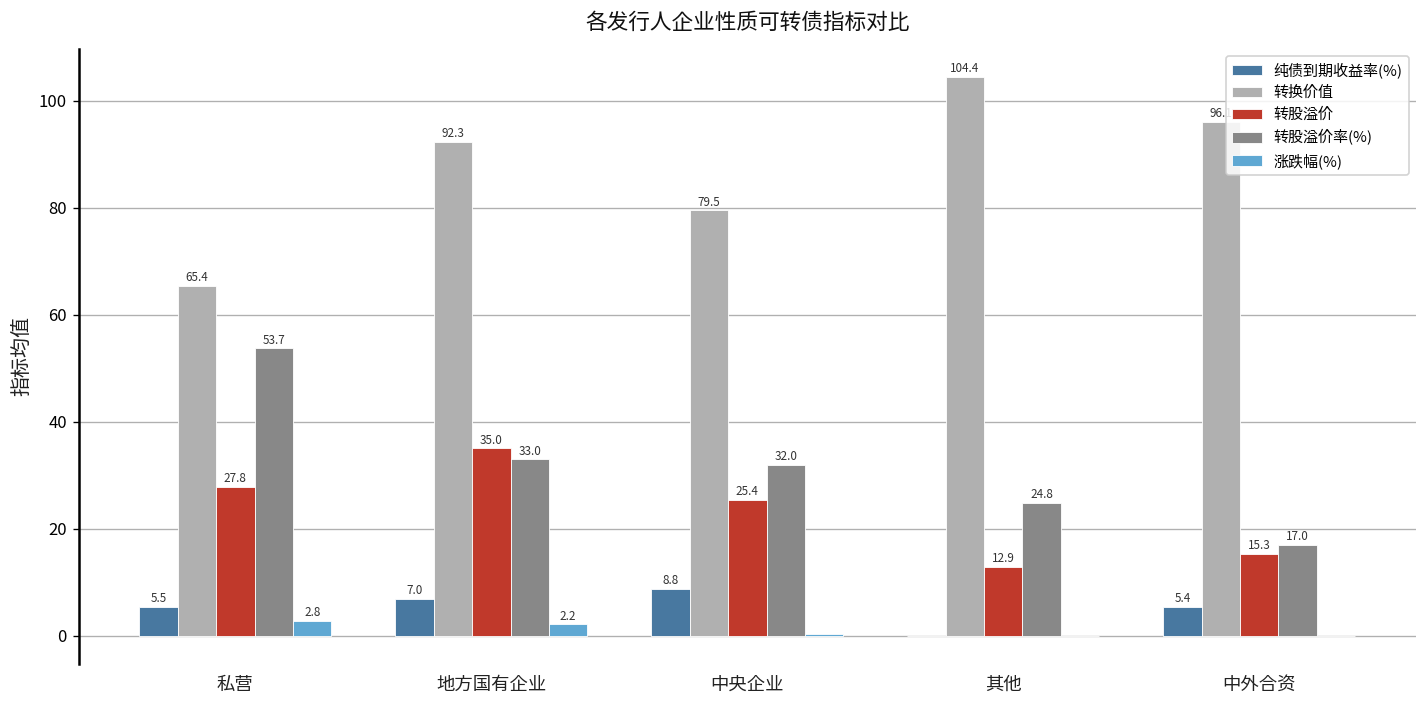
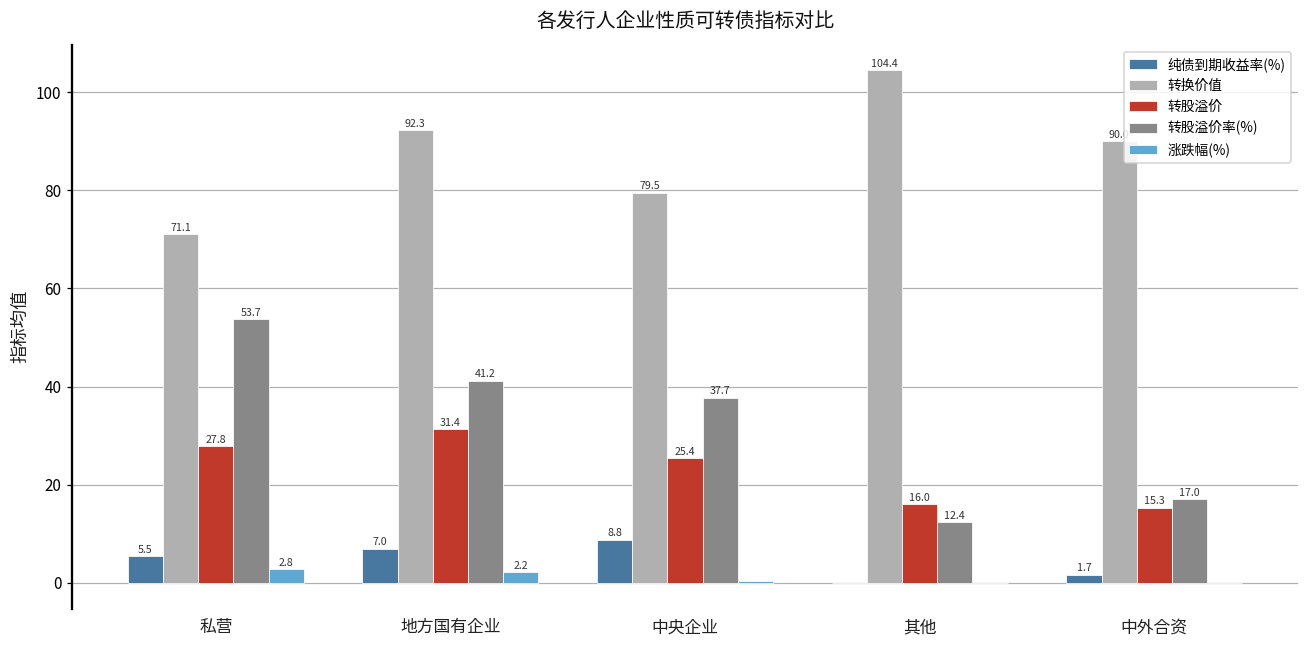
转换价值, 私营: 65.4 -> 71.1
转股溢价, 地方国有企业: 35.0 -> 31.4
转股溢价率(%), 地方国有企业: 33.0 -> 41.2
转股溢价率(%), 中央企业: 32.0 -> 37.7
转股溢价, 其他: 12.9 -> 16.0
转股溢价率(%), 其他: 24.8 -> 12.4
纯债到期收益率(%), 中外合资: 5.4 -> 1.7
转换价值, 中外合资: 96 -> 90
